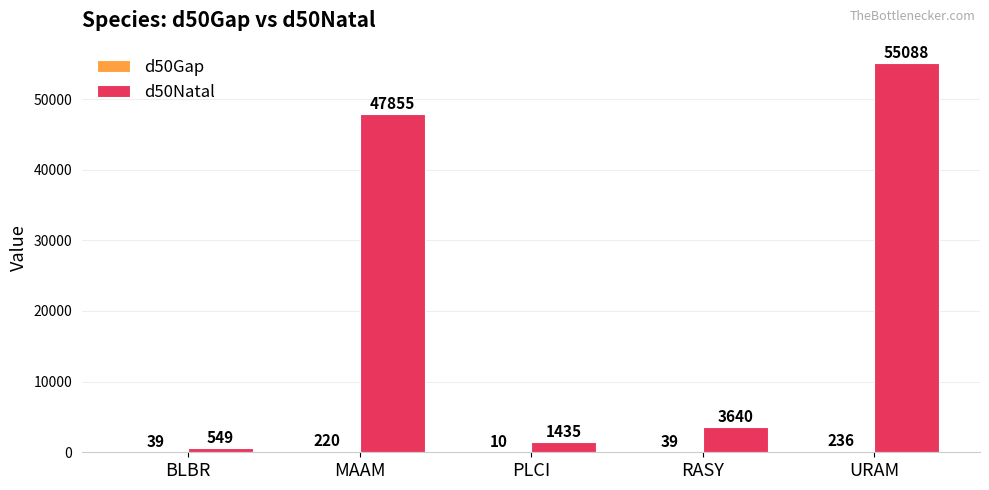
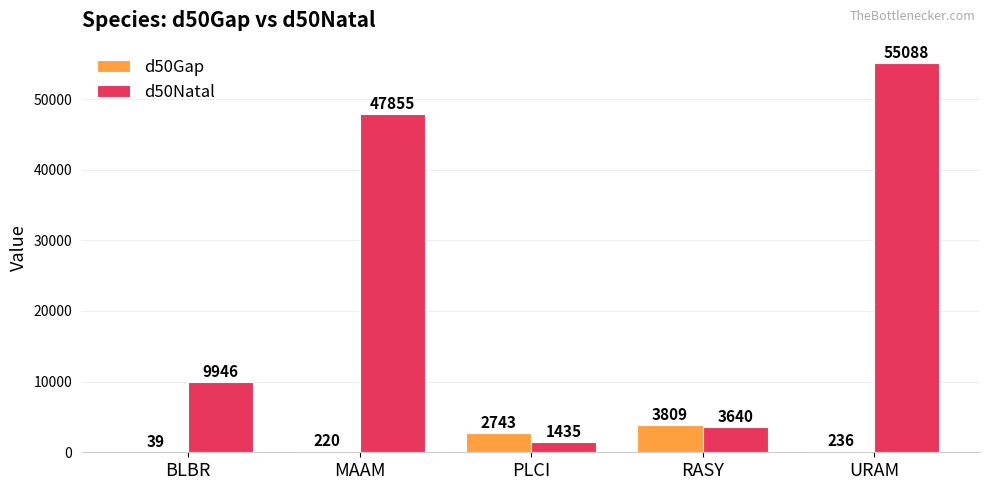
d50Natal, BLBR: 549 -> 9946
d50Gap, PLCI: 10 -> 2743
d50Gap, RASY: 39 -> 3809
